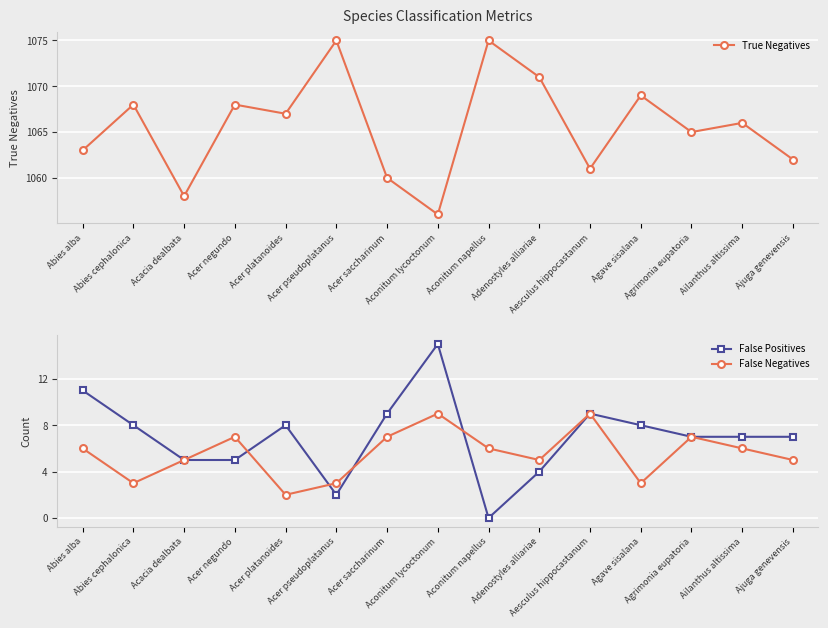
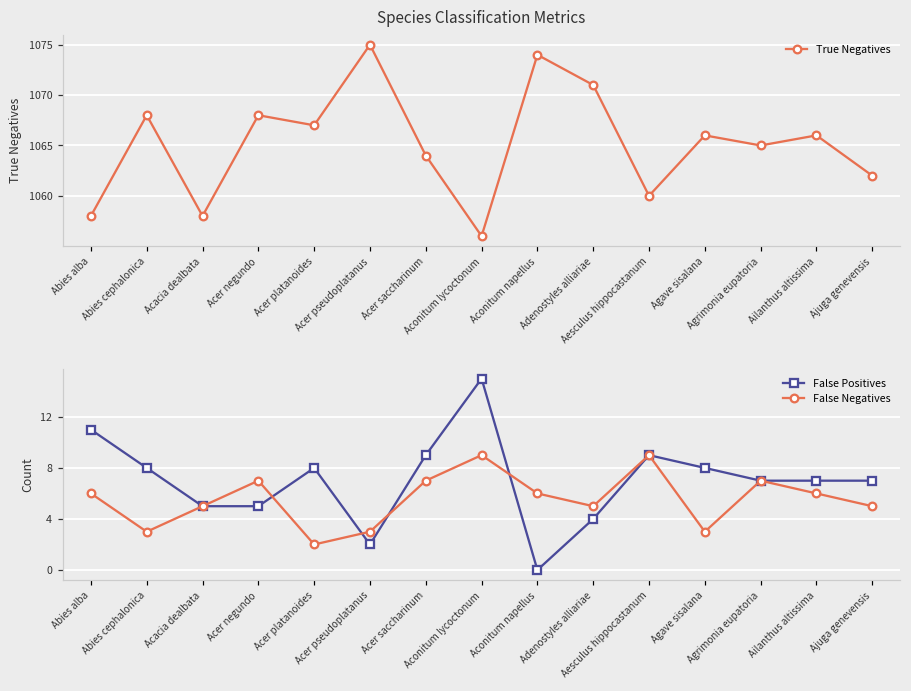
Species Classification Metrics, Abies alba: 1063 -> 1058
Species Classification Metrics, Acer saccharinum: 1060 -> 1064
Species Classification Metrics, Aconitum napellus: 1075 -> 1074
Species Classification Metrics, Aesculus hippocastanum: 1061 -> 1060
Species Classification Metrics, Agave sisalana: 1069 -> 1066
